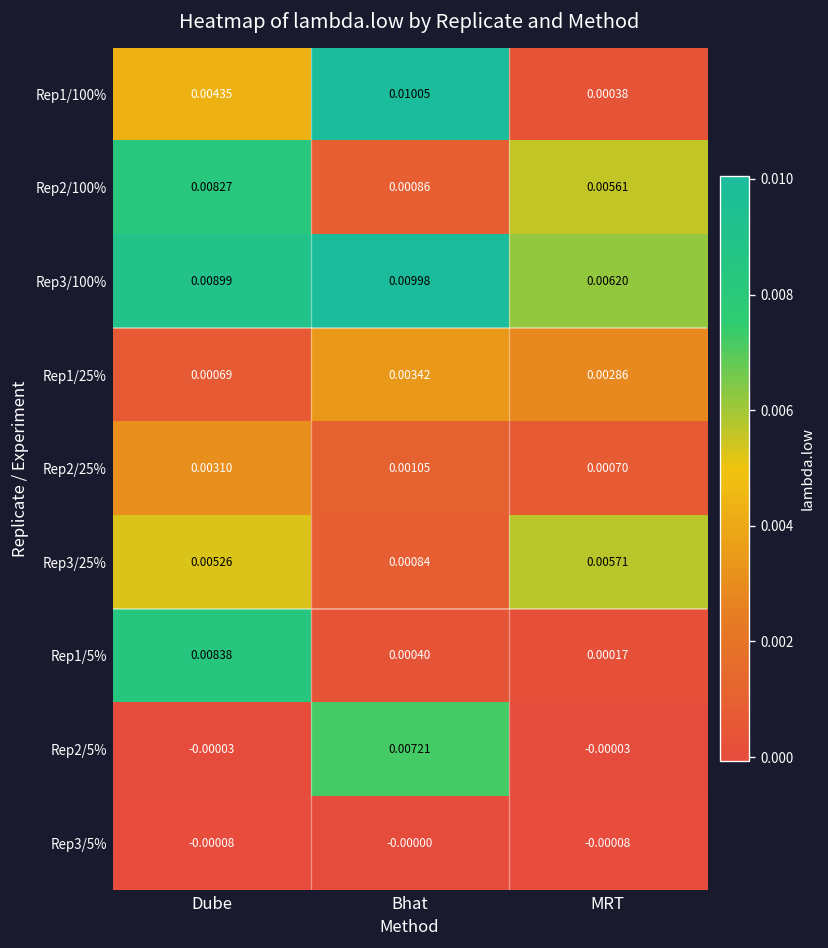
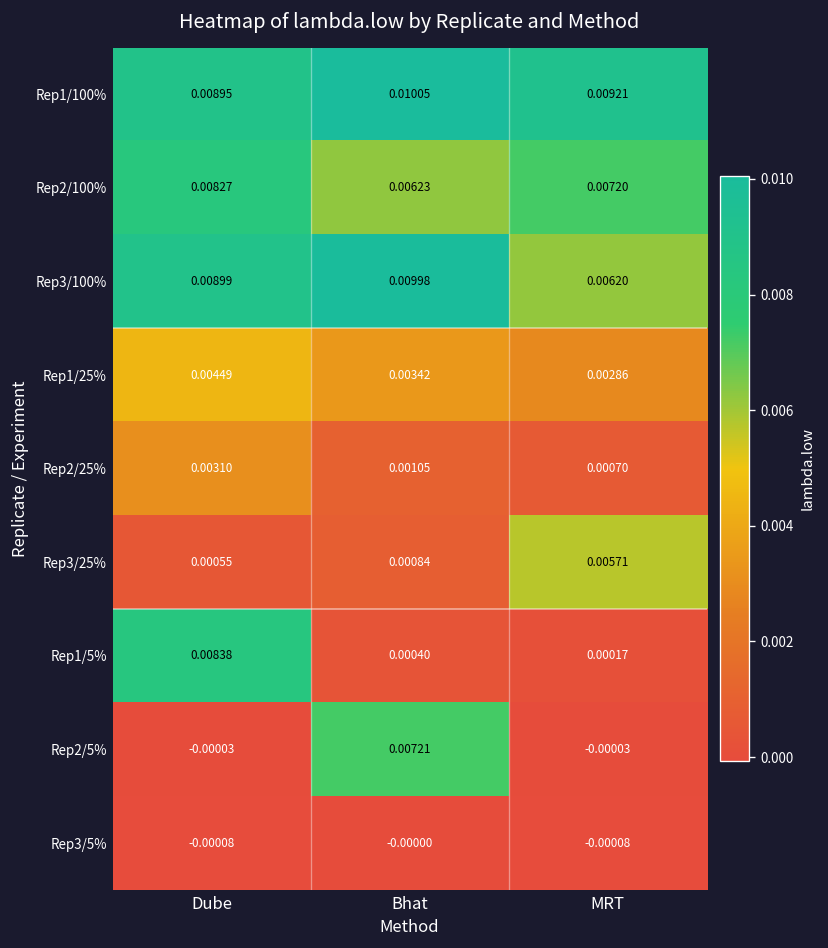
Rep1/100%, Dube: 0.00435 -> 0.00895
Rep1/100%, MRT: 0.00038 -> 0.00921
Rep2/100%, Bhat: 0.00086 -> 0.00623
Rep2/100%, MRT: 0.00561 -> 0.00720
Rep1/25%, Dube: 0.00069 -> 0.00449
Rep3/25%, Dube: 0.00526 -> 0.00055
